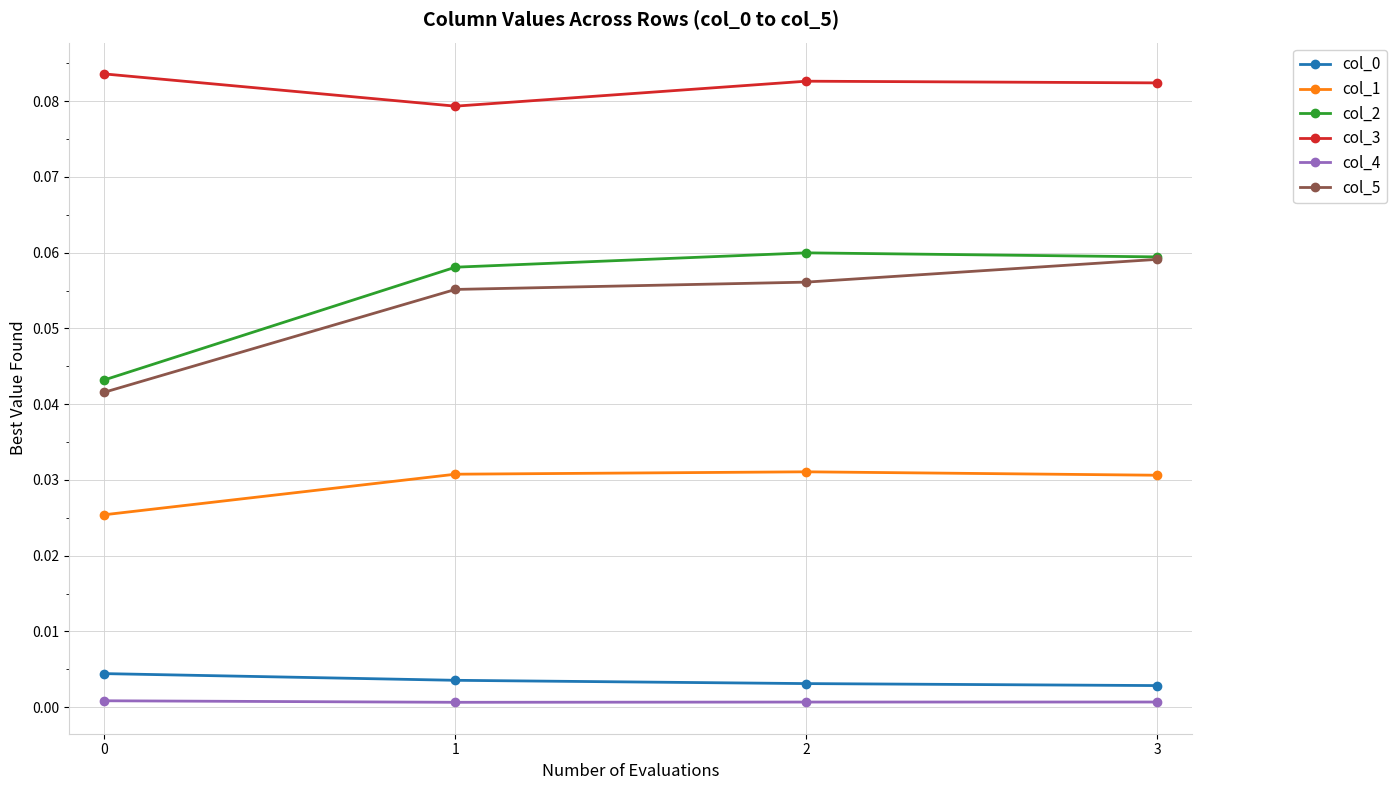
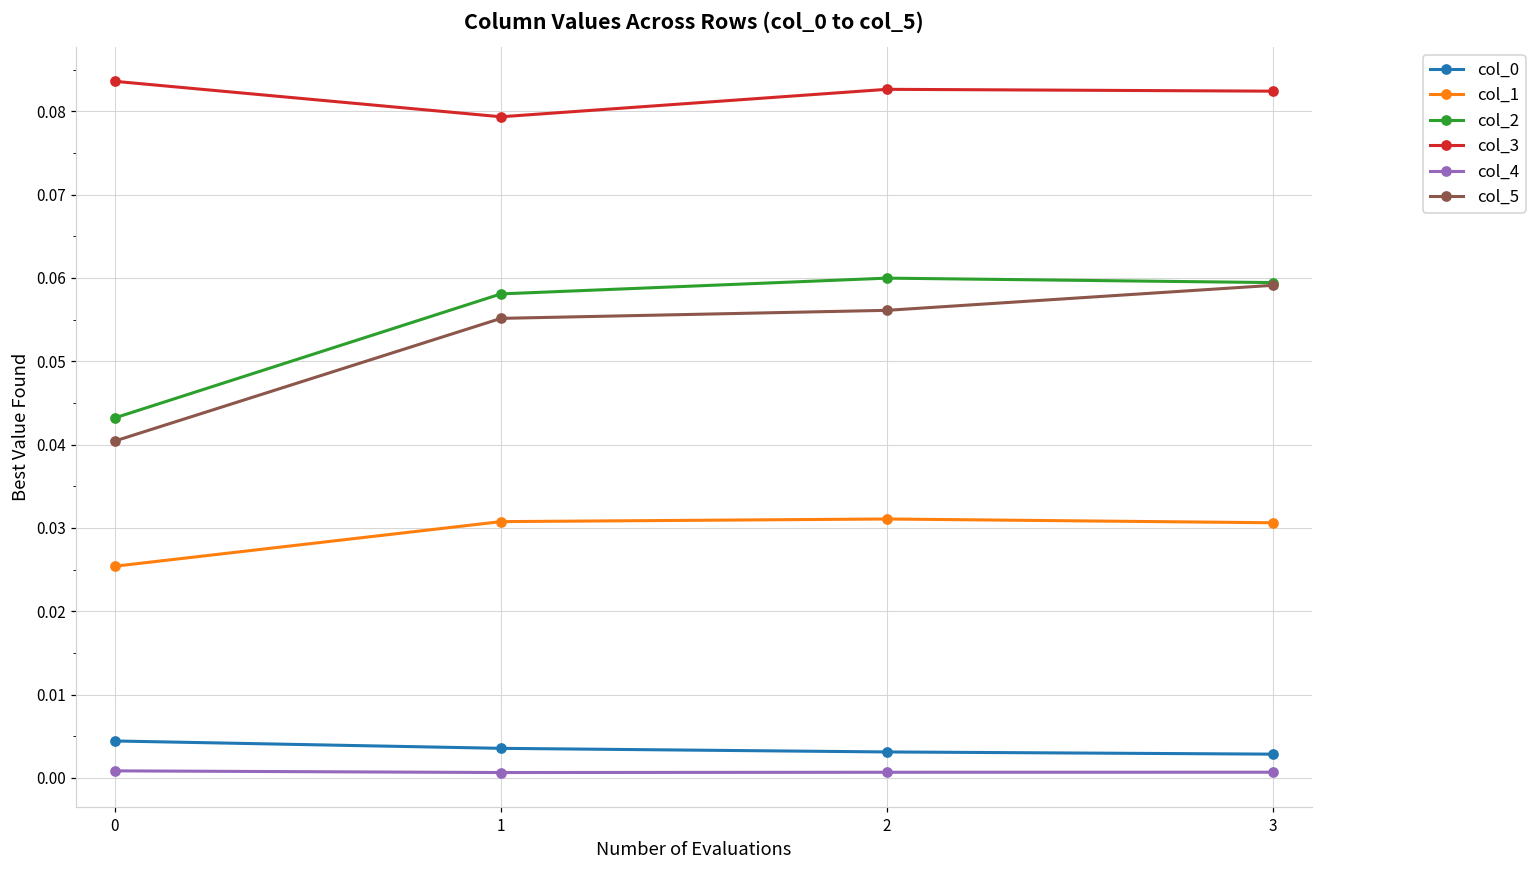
col_5, 0: 0.042 -> 0.040
